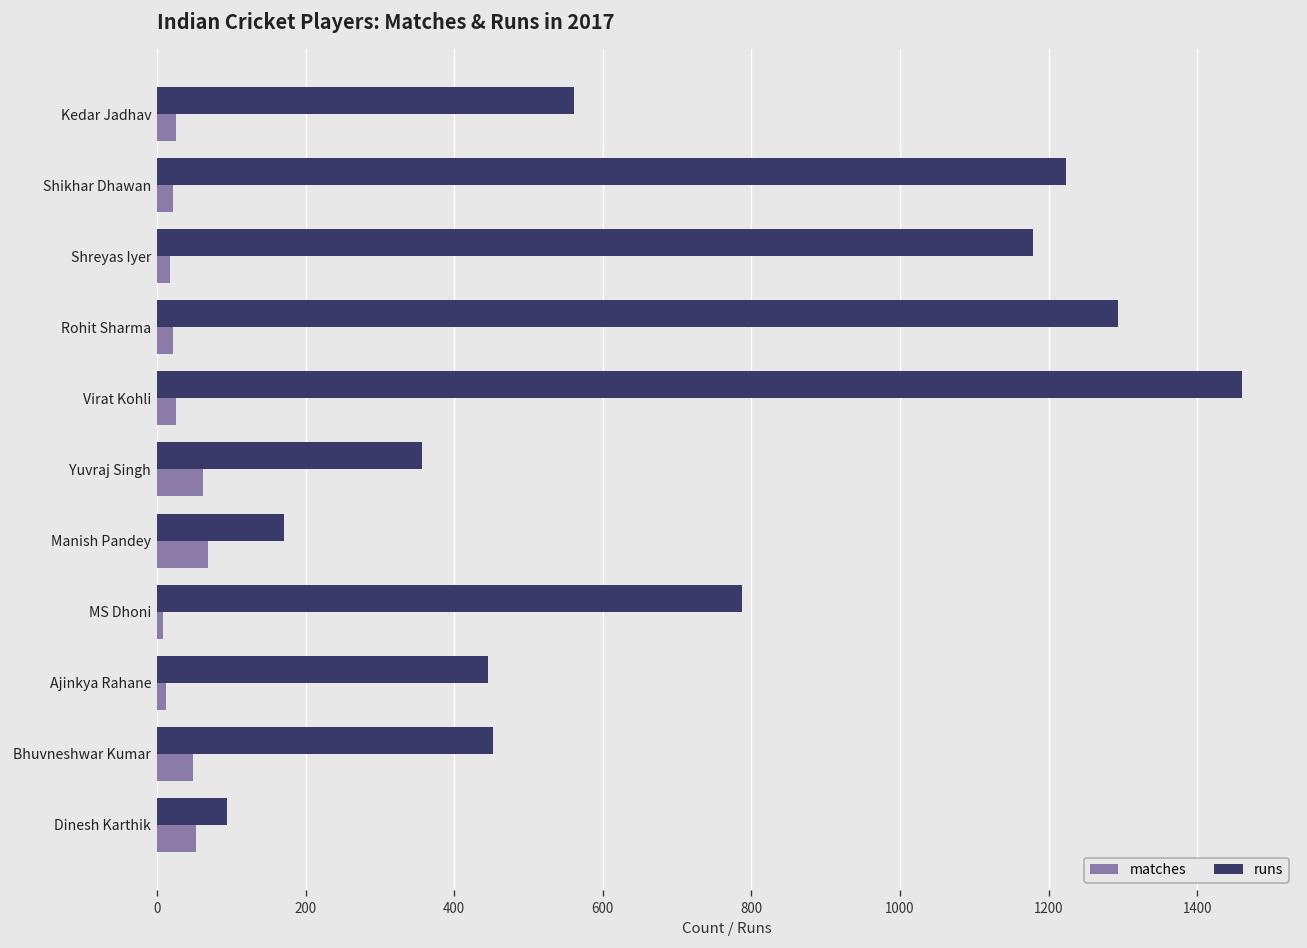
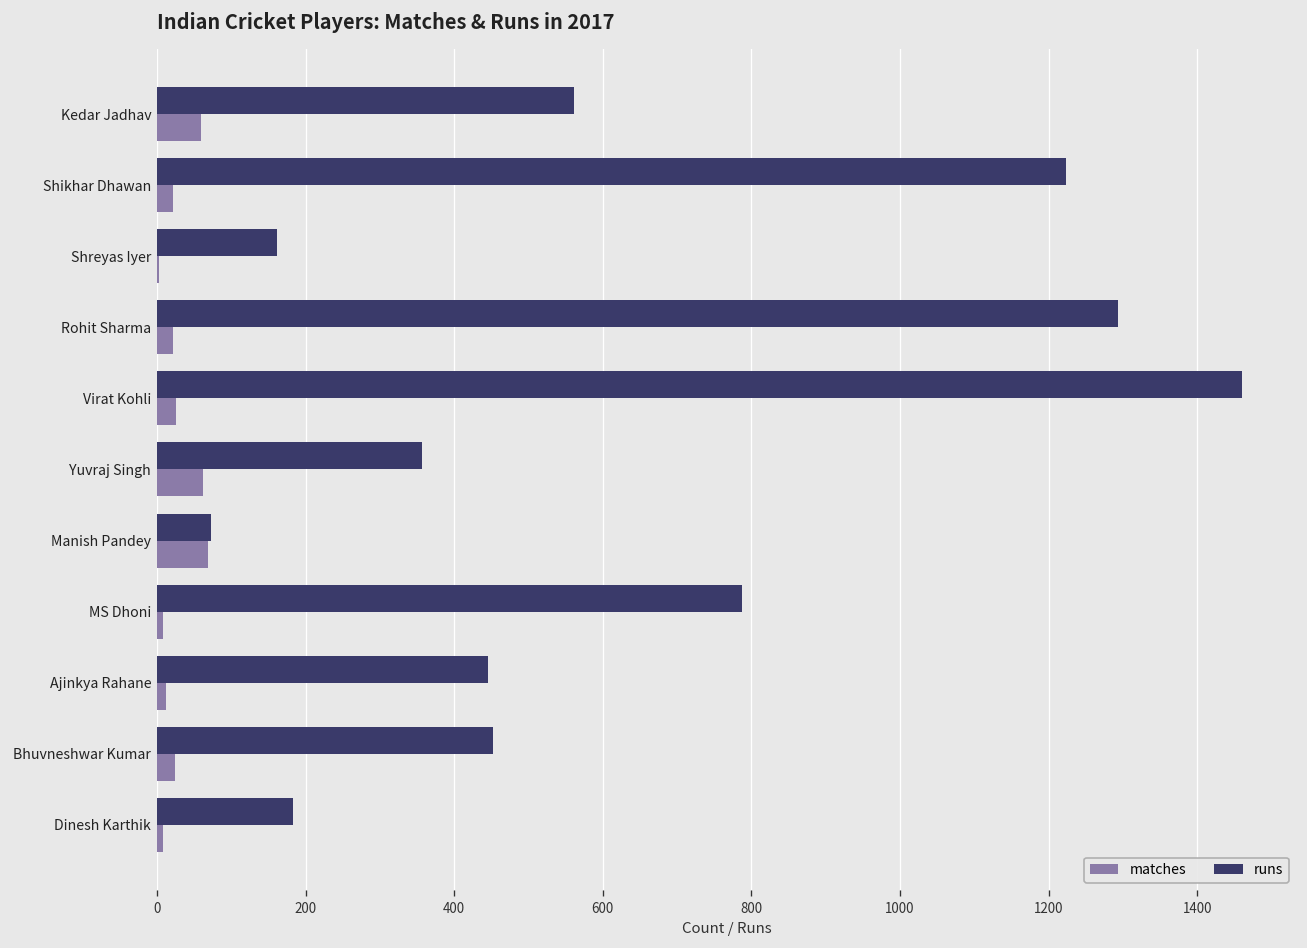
matches, Kedar Jadhav: 30 -> 60
runs, Shreyas Iyer: 1180 -> 160
matches, Shreyas Iyer: 20 -> 0
runs, Manish Pandey: 170 -> 70
matches, Bhuvneshwar Kumar: 50 -> 20
runs, Dinesh Karthik: 90 -> 180
matches, Dinesh Karthik: 50 -> 10
